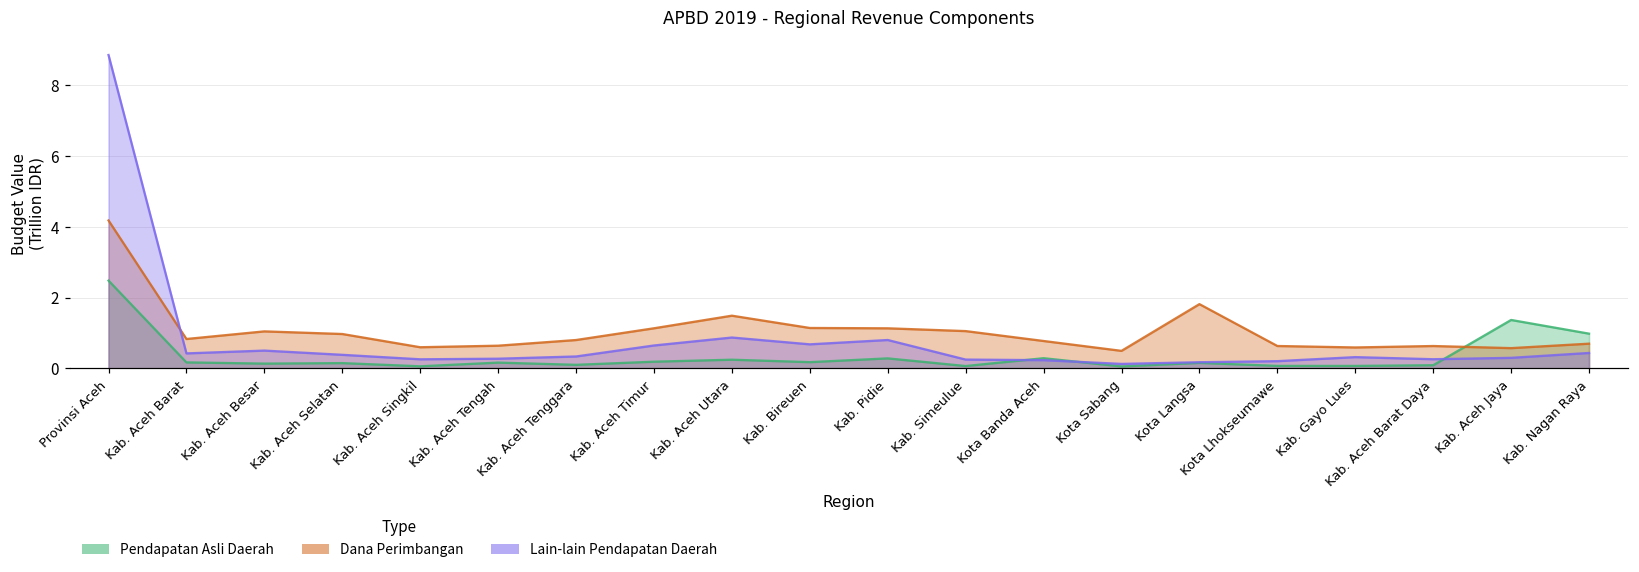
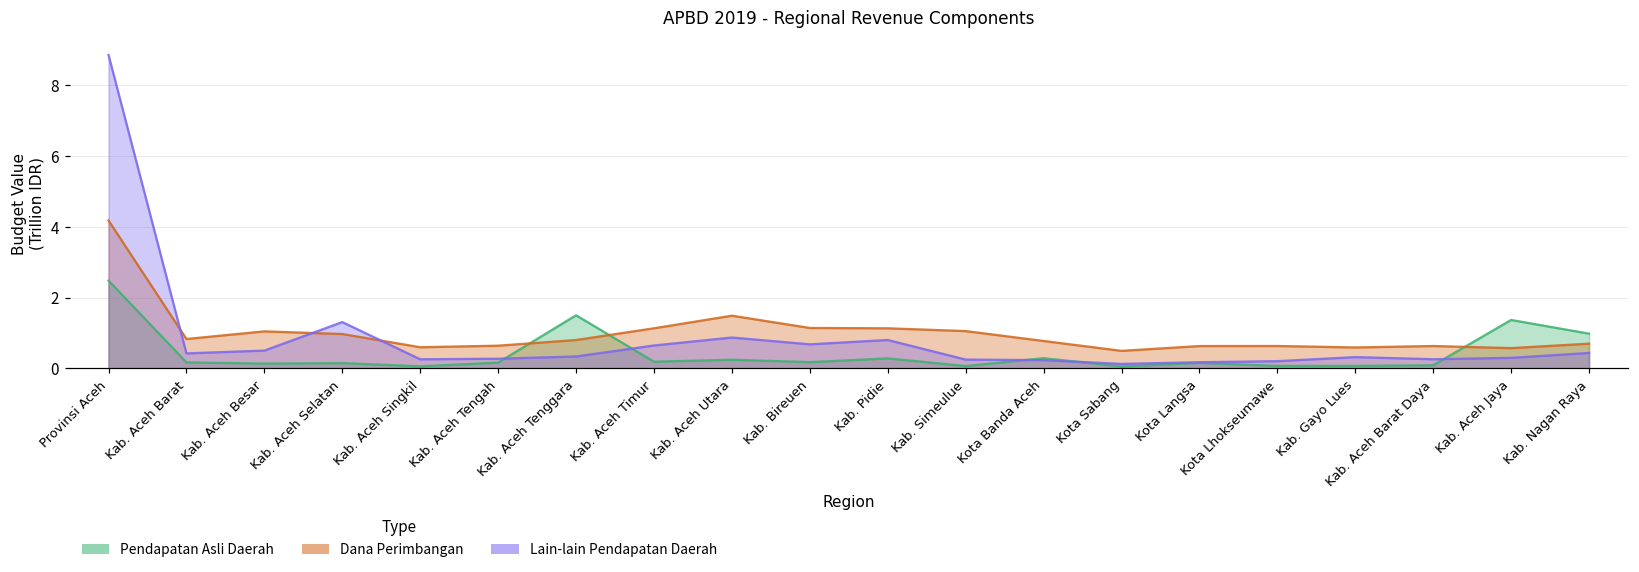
Lain-lain Pendapatan Daerah, Kab. Aceh Selatan: 0.4 -> 1.3
Pendapatan Asli Daerah, Kab. Aceh Tenggara: 0.1 -> 1.5
Dana Perimbangan, Kota Langsa: 1.8 -> 0.6
